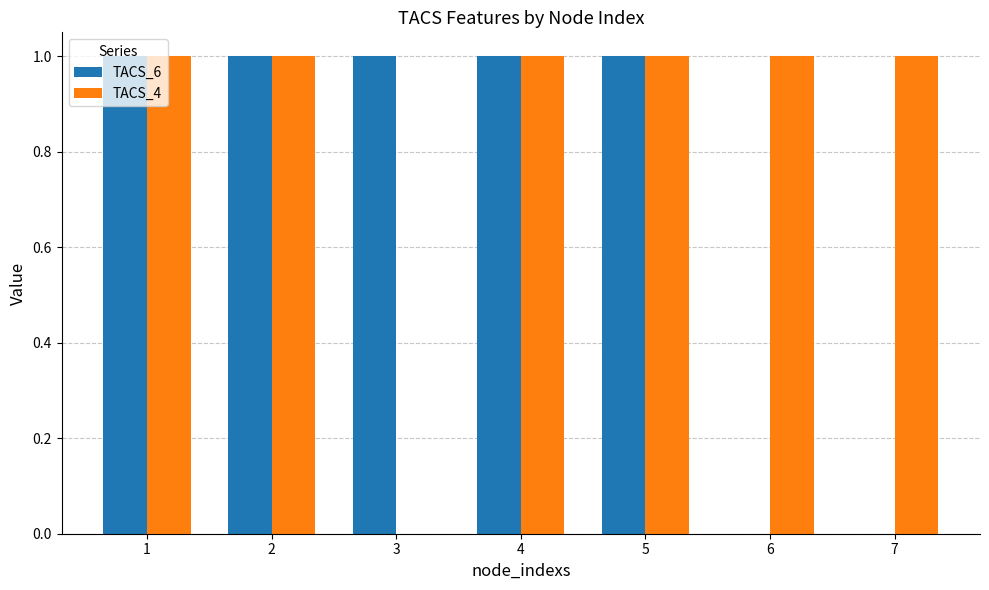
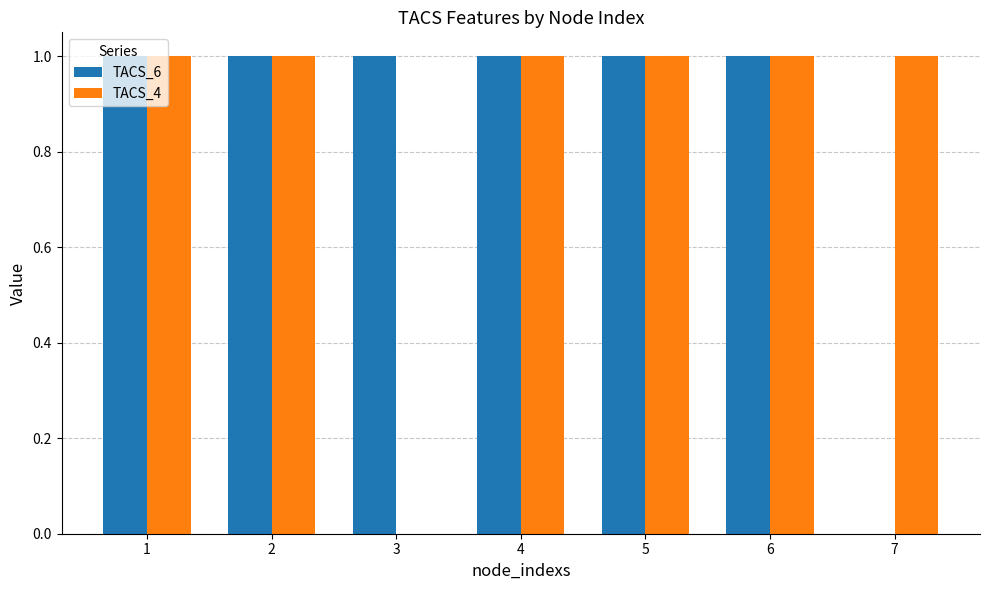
TACS_6, 6: 0 -> 1
